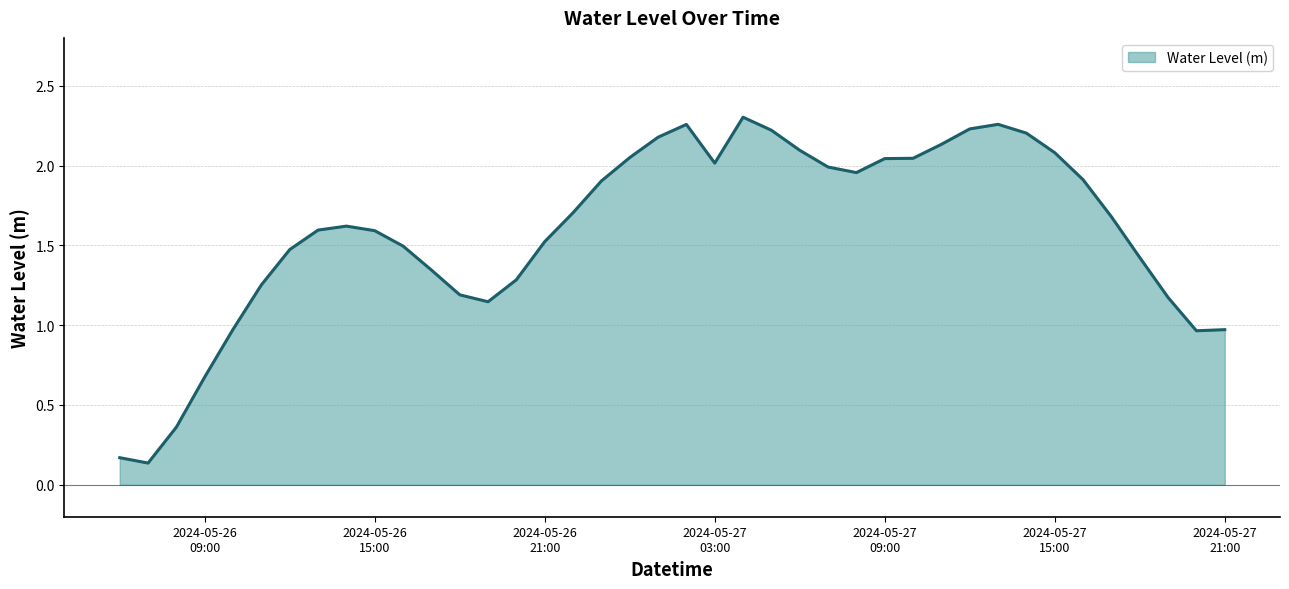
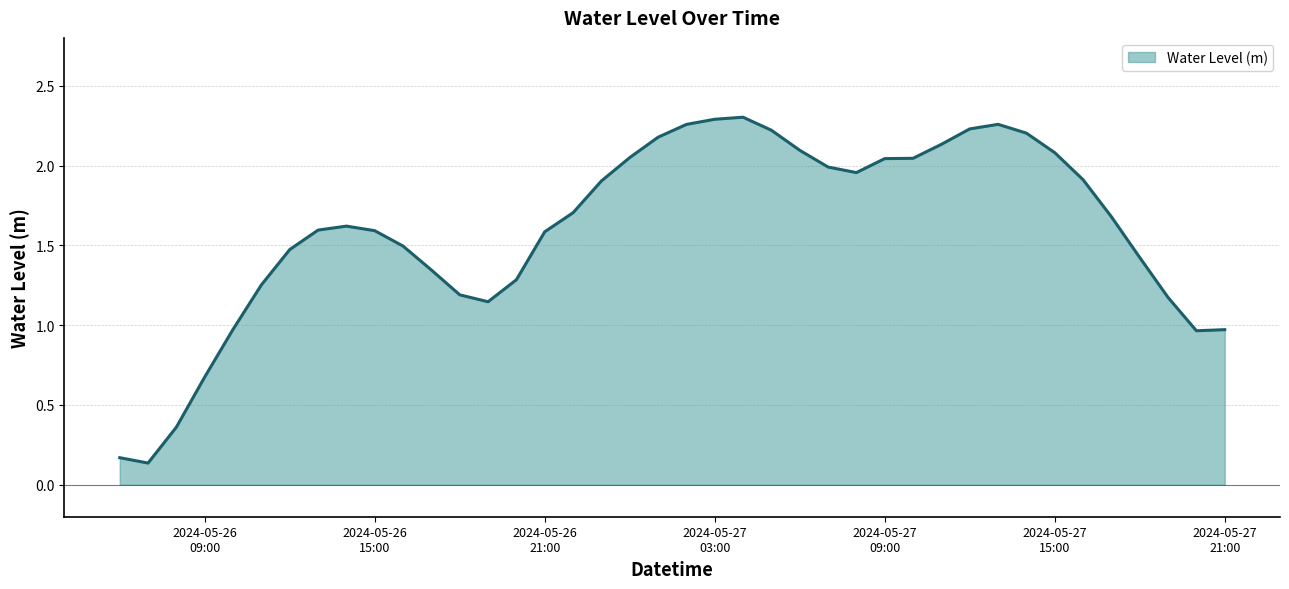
2024-05-26 21:00: 1.52 -> 1.59
2024-05-27 03:00: 2.02 -> 2.29
